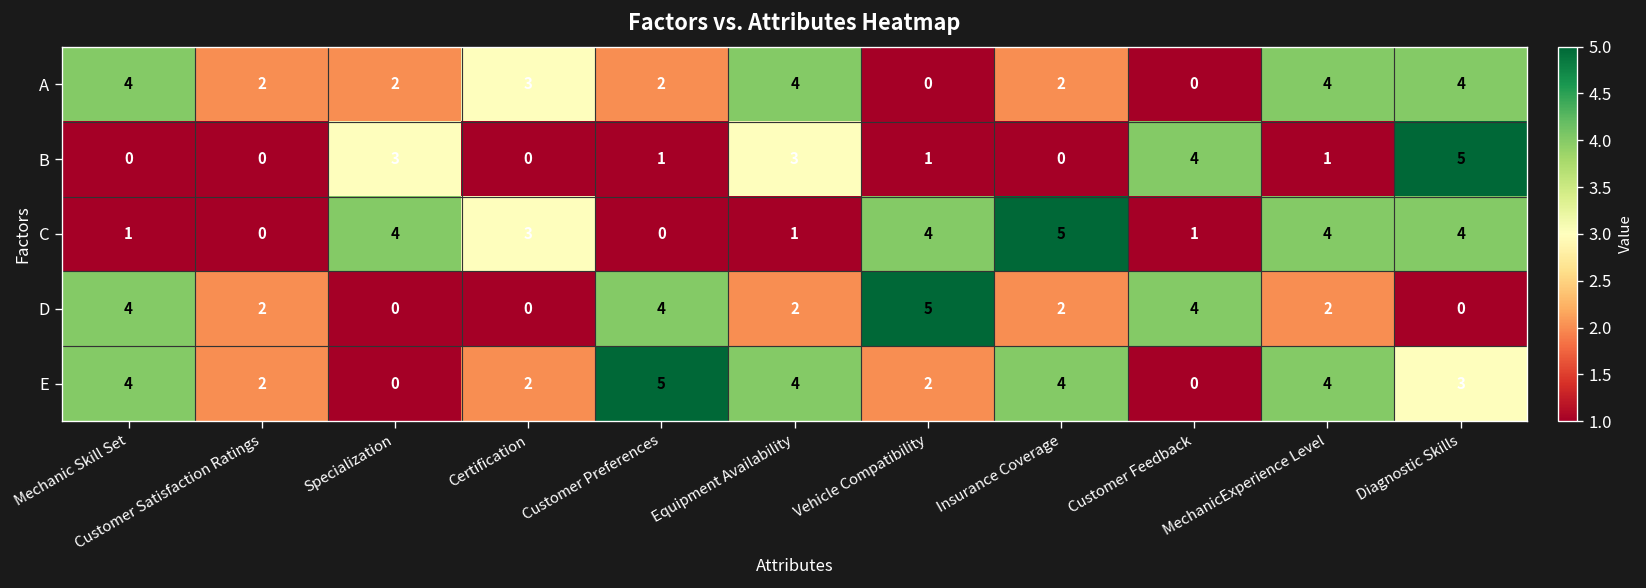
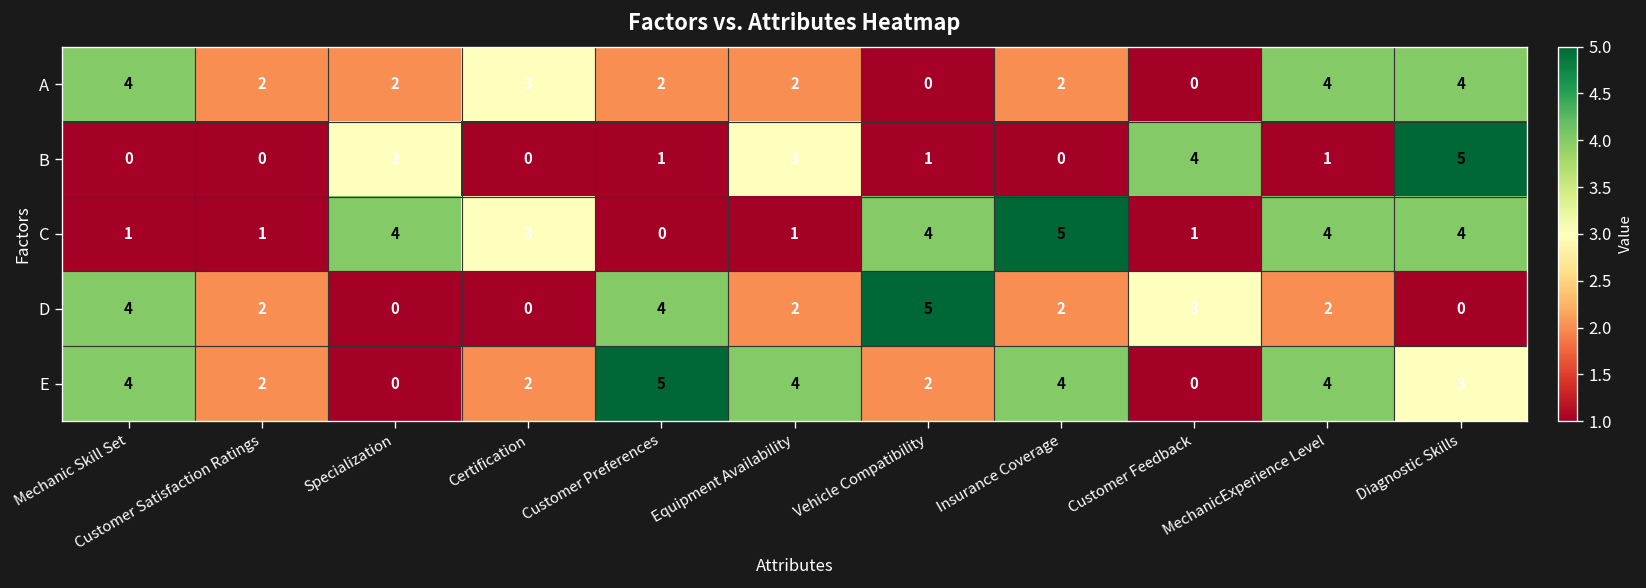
A, Equipment Availability: 4 -> 2
C, Customer Satisfaction Ratings: 0 -> 1
D, Customer Feedback: 4 -> 3
